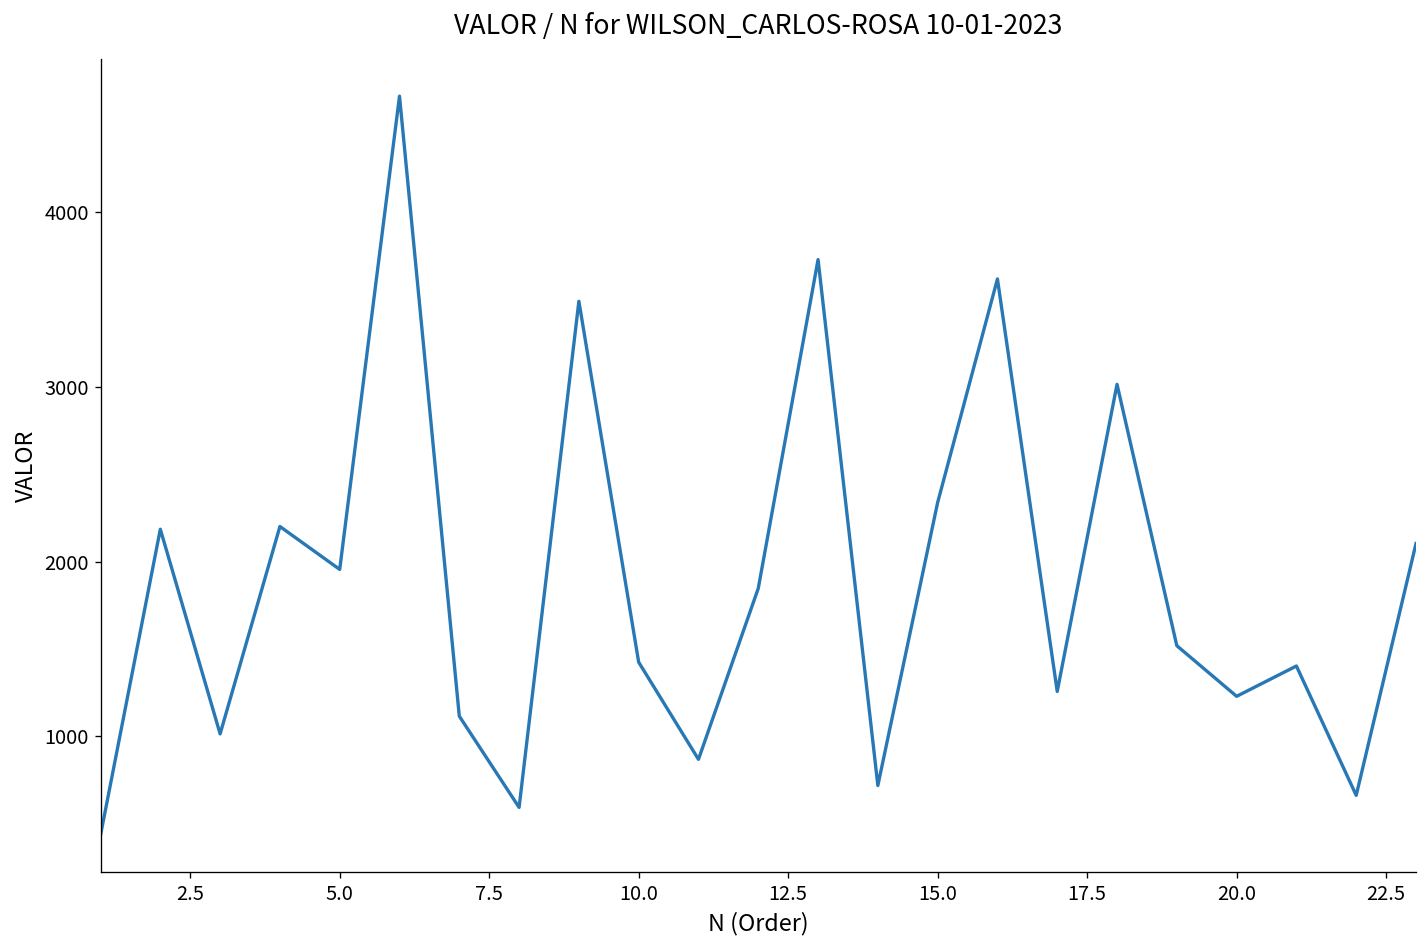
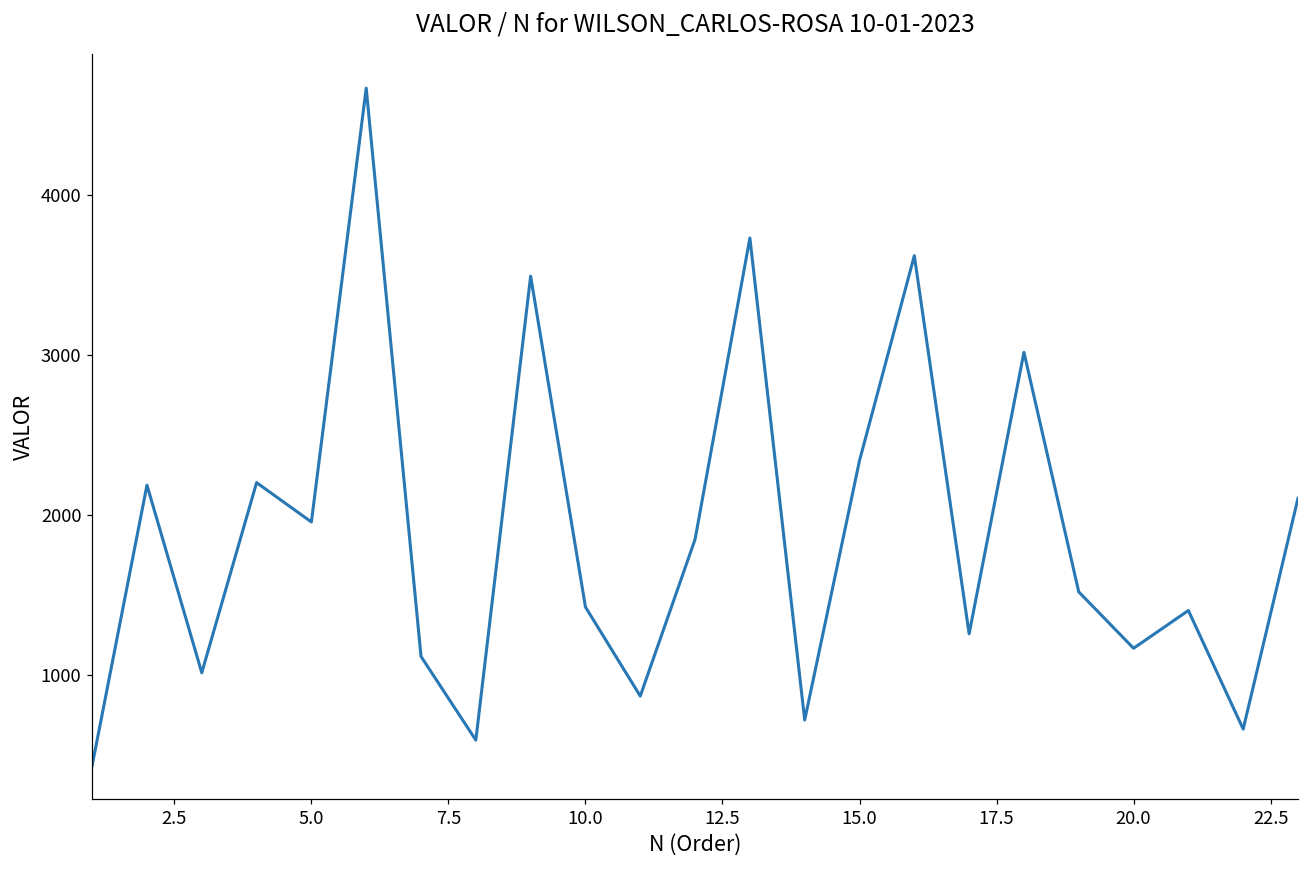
20.0: 1230 -> 1170
